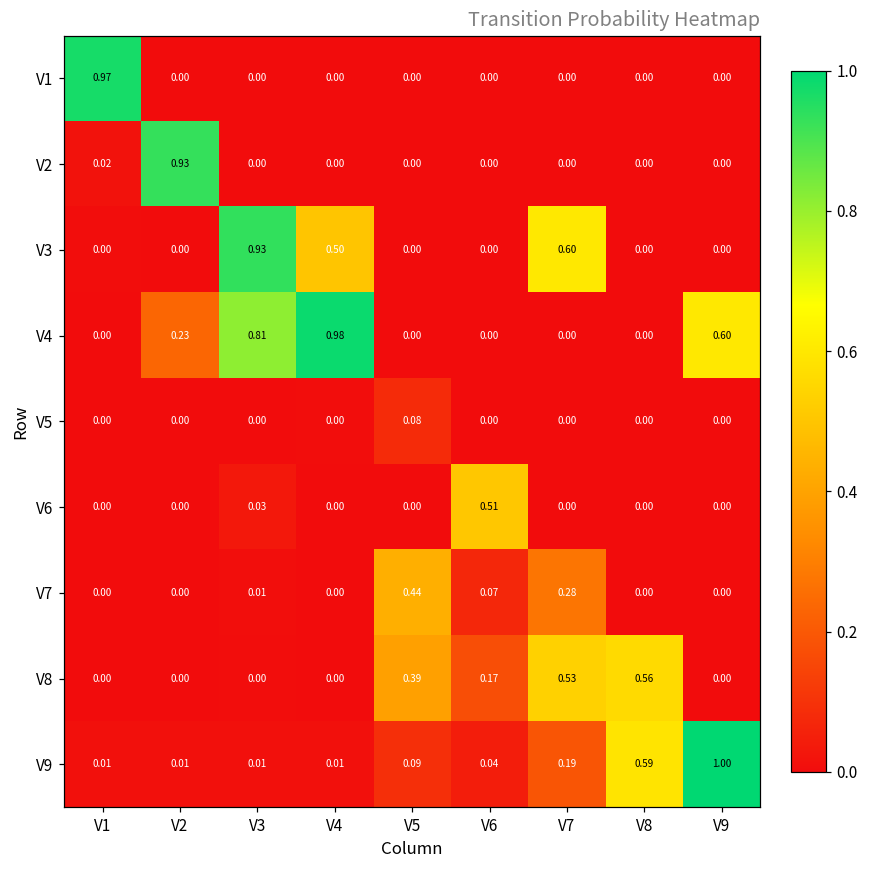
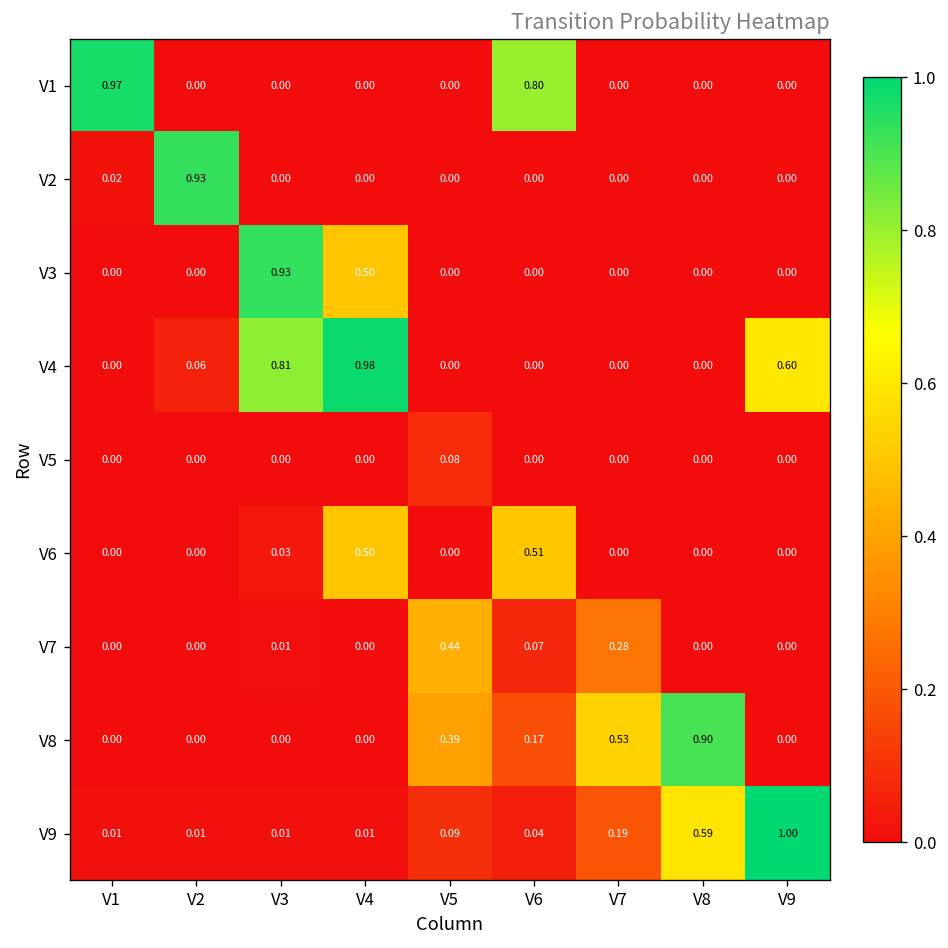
V1, V6: 0.00 -> 0.80
V3, V7: 0.60 -> 0.00
V4, V2: 0.23 -> 0.06
V6, V4: 0.00 -> 0.50
V8, V8: 0.56 -> 0.90
